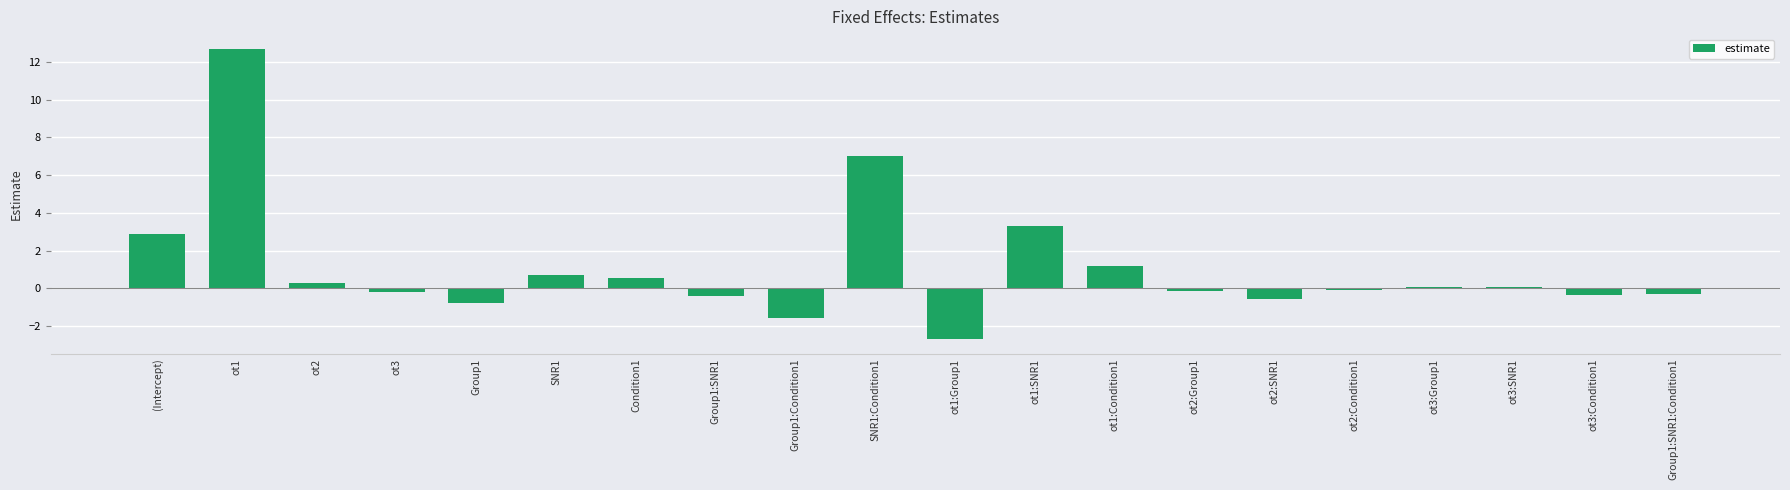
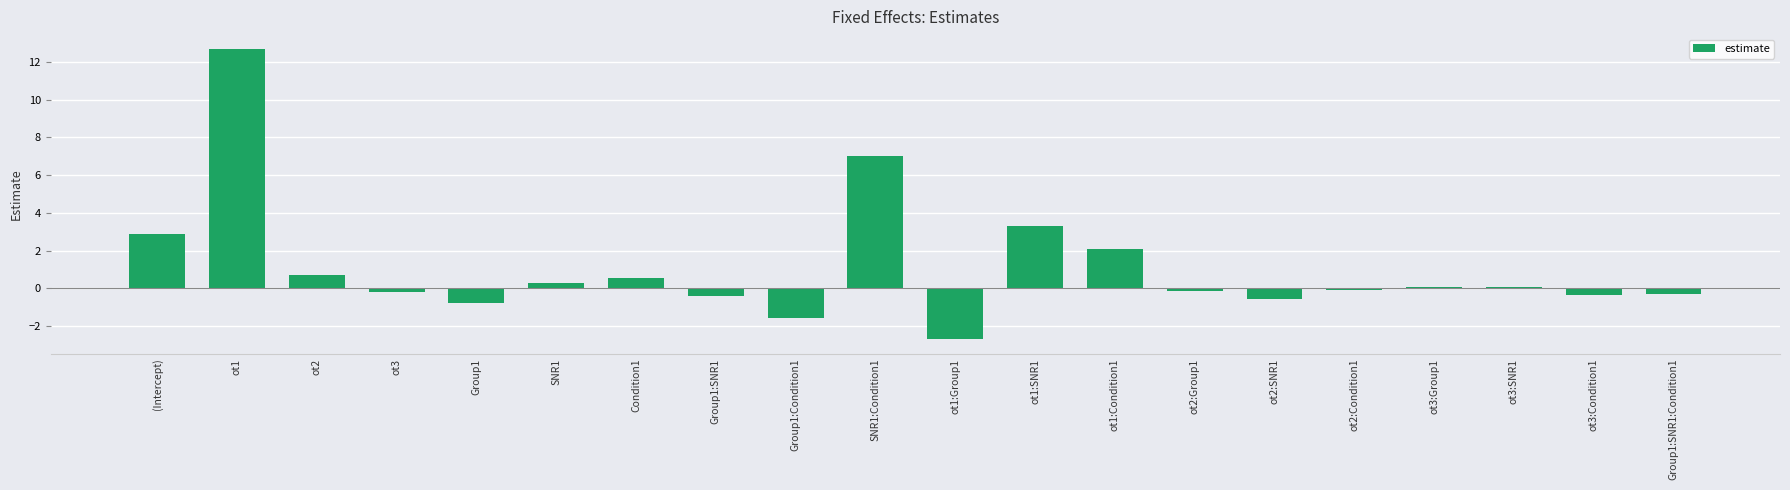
ot2: 0.3 -> 0.7
SNR1: 0.7 -> 0.3
ot1:Condition1: 1.2 -> 2.1
